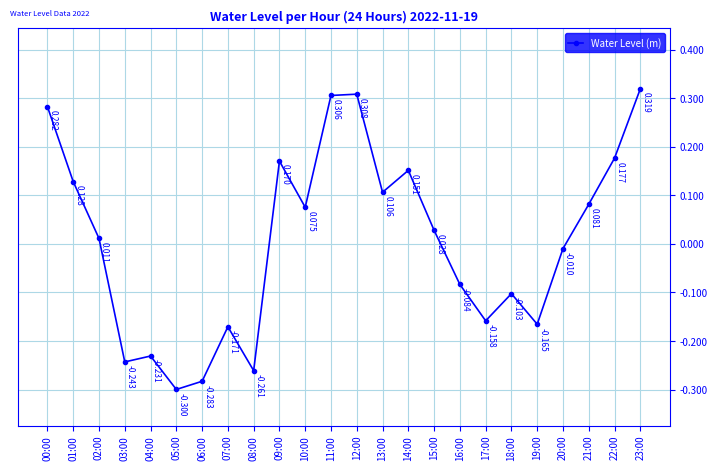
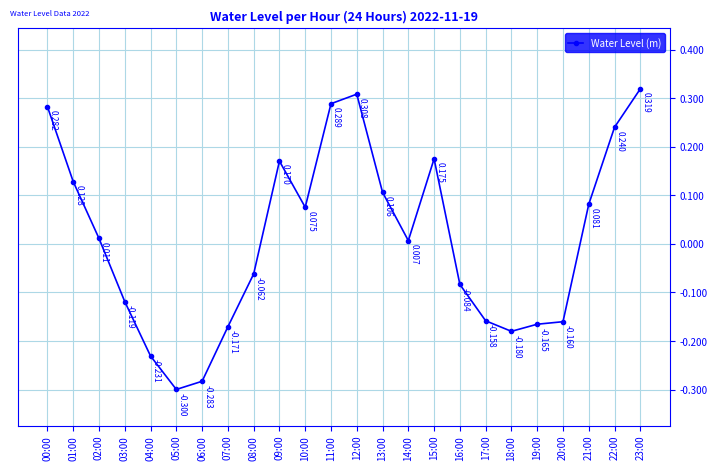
03:00: -0.243 -> -0.119
08:00: -0.261 -> -0.062
11:00: 0.306 -> 0.289
14:00: 0.151 -> 0.007
15:00: 0.028 -> 0.175
18:00: -0.103 -> -0.180
20:00: -0.010 -> -0.160
22:00: 0.177 -> 0.240
